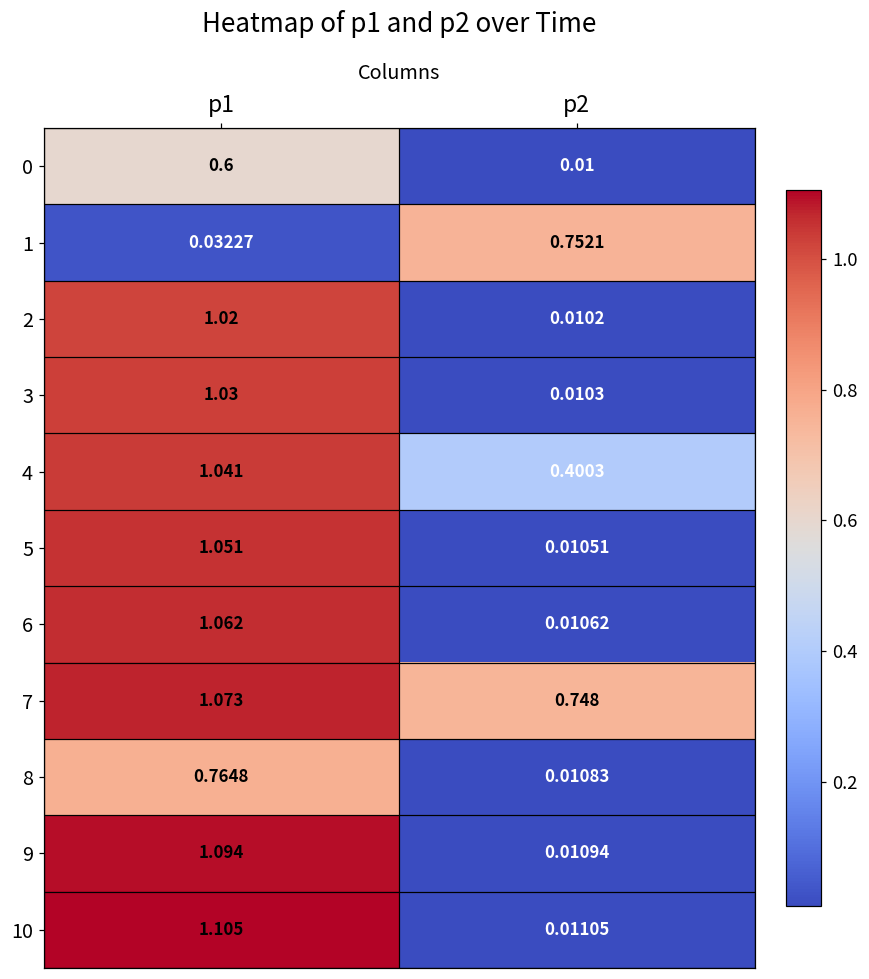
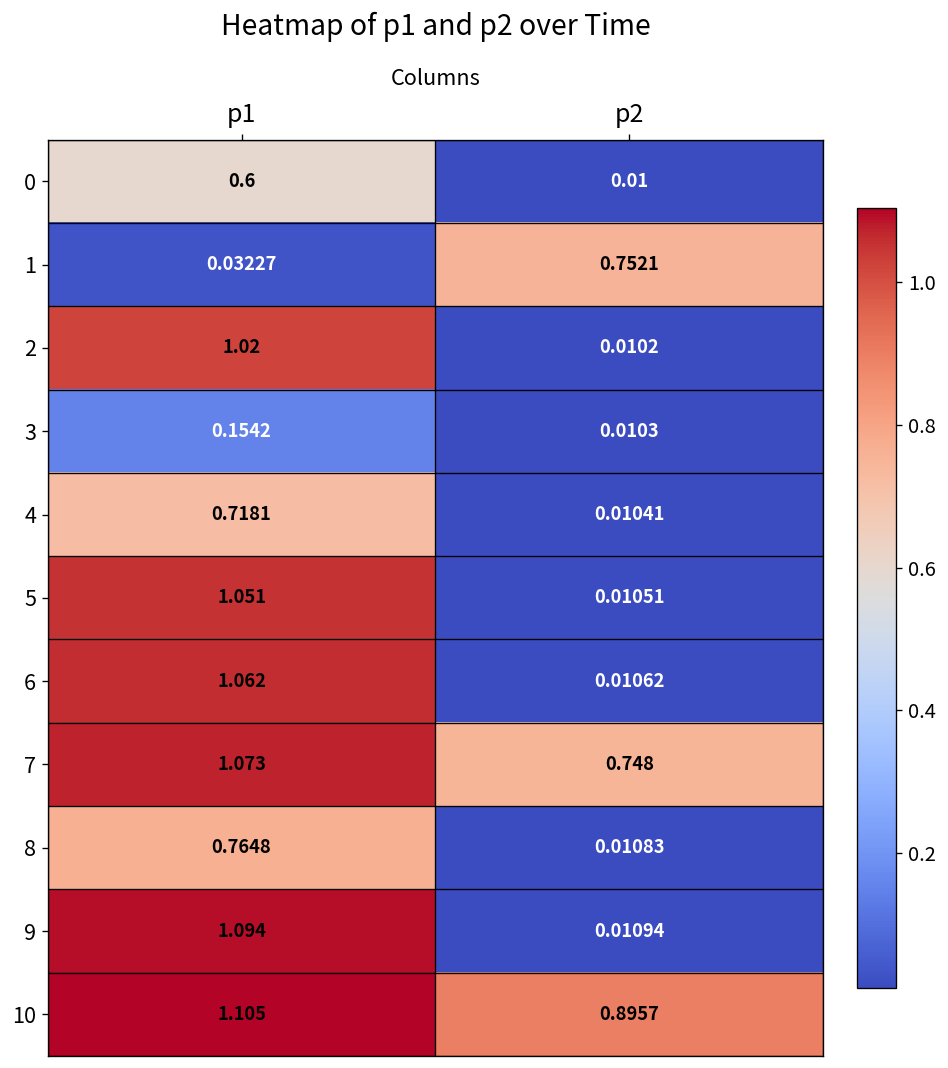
3, p1: 1.03 -> 0.1542
4, p1: 1.041 -> 0.7181
4, p2: 0.4003 -> 0.01041
10, p2: 0.01105 -> 0.8957
